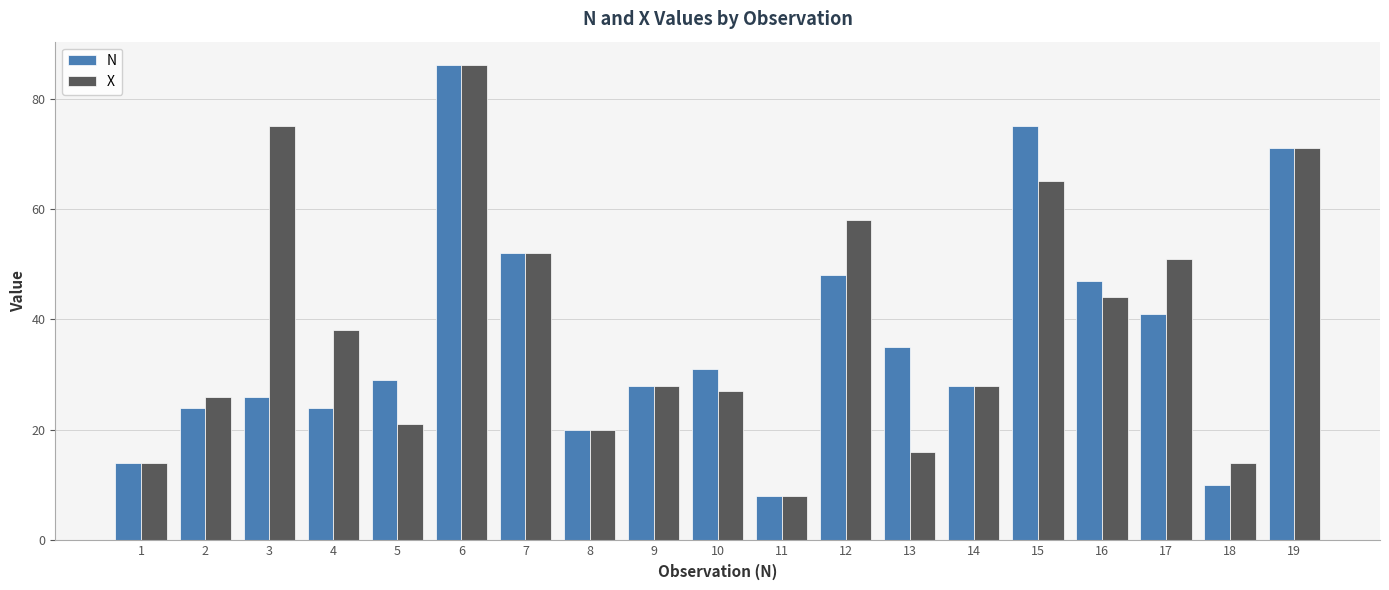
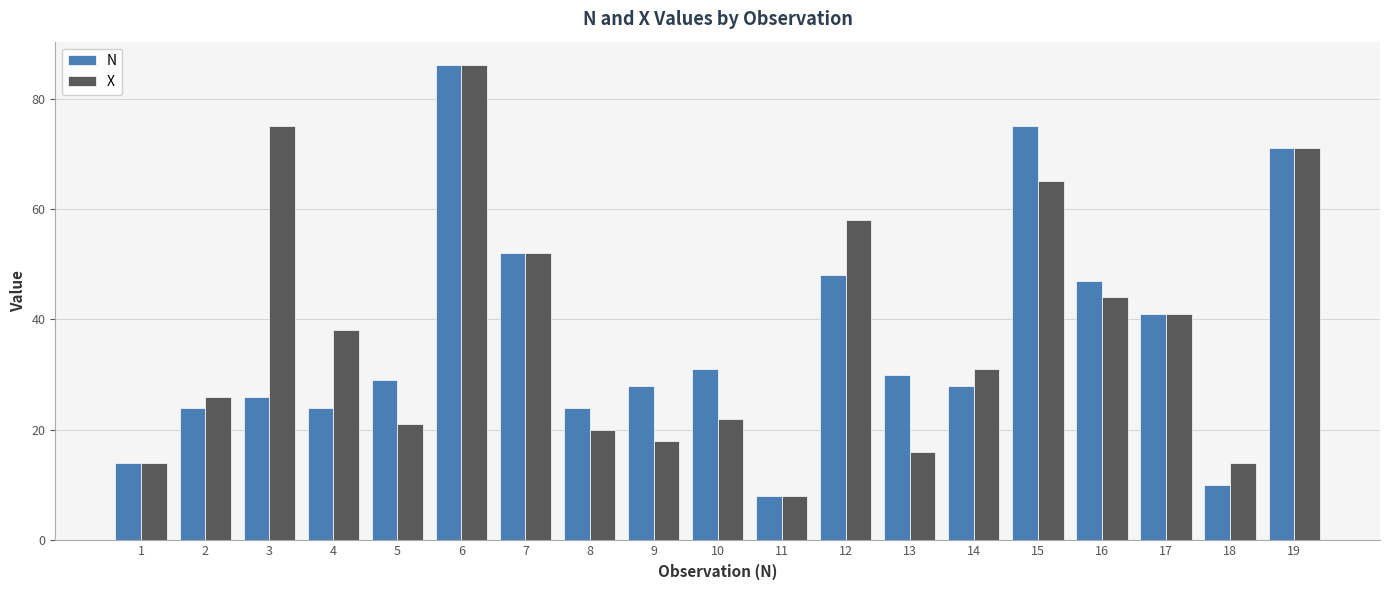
N, 8: 20 -> 24
X, 9: 28 -> 18
X, 10: 27 -> 22
N, 13: 35 -> 30
X, 14: 28 -> 31
X, 17: 51 -> 41
